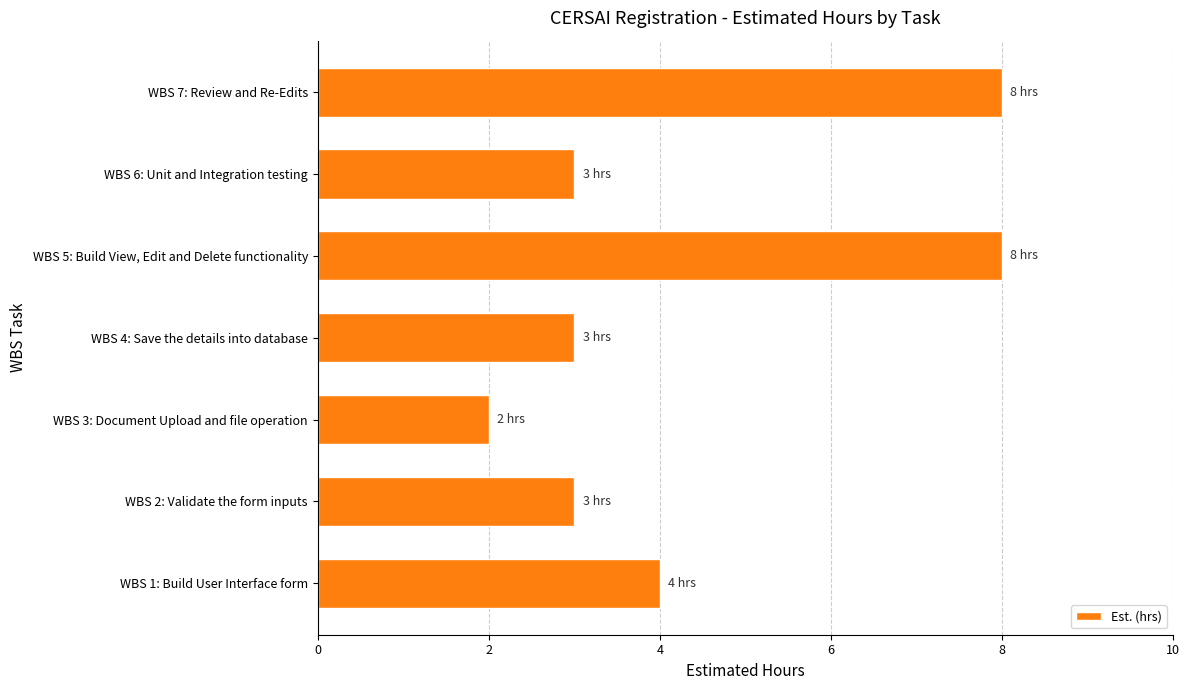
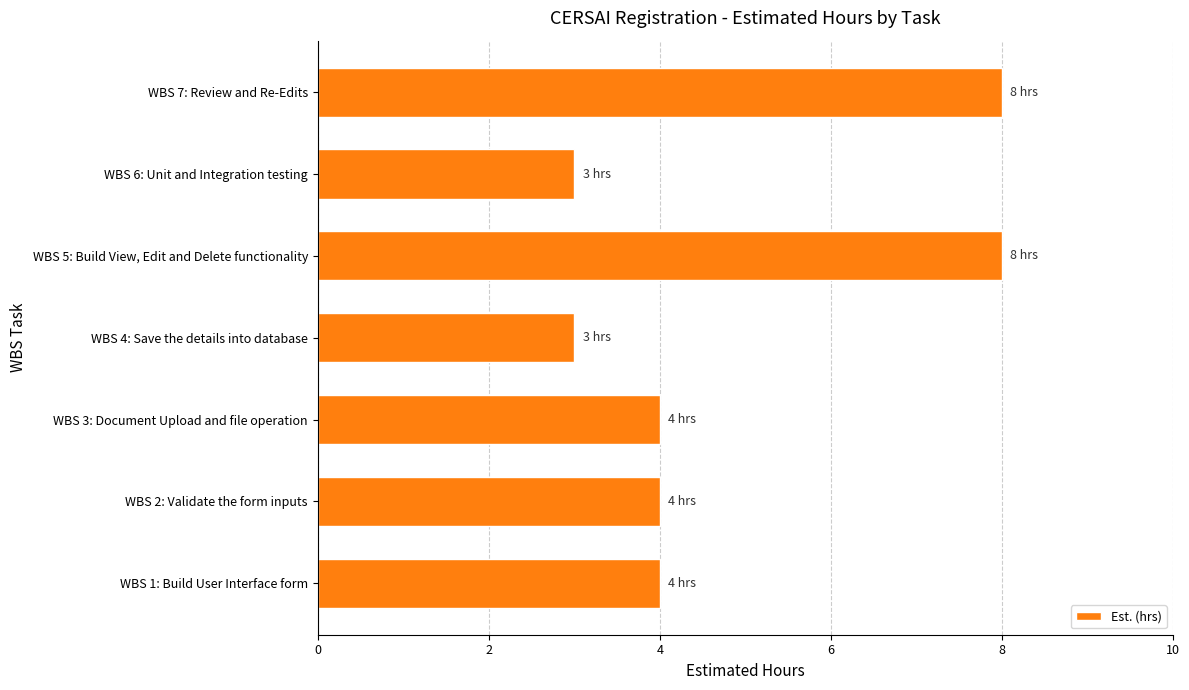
WBS 3: Document Upload and file operation: 2 -> 4
WBS 2: Validate the form inputs: 3 -> 4
